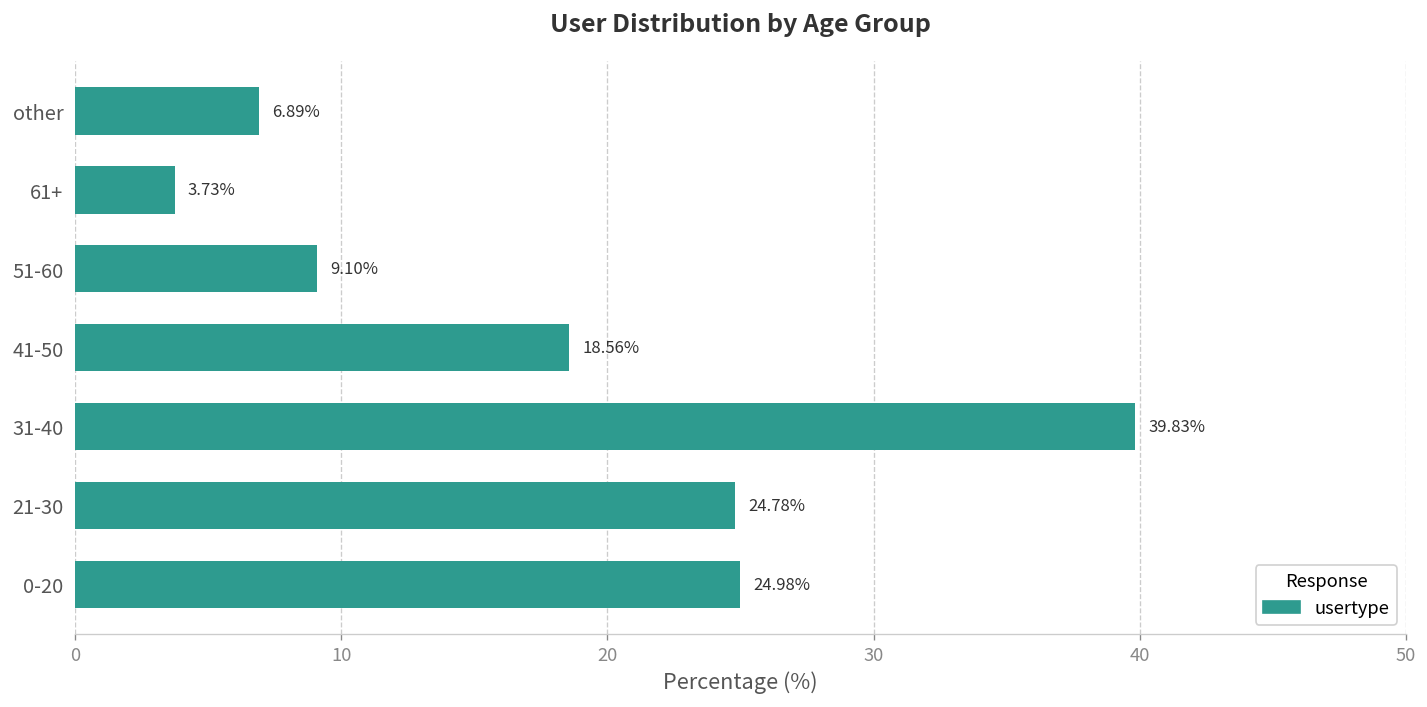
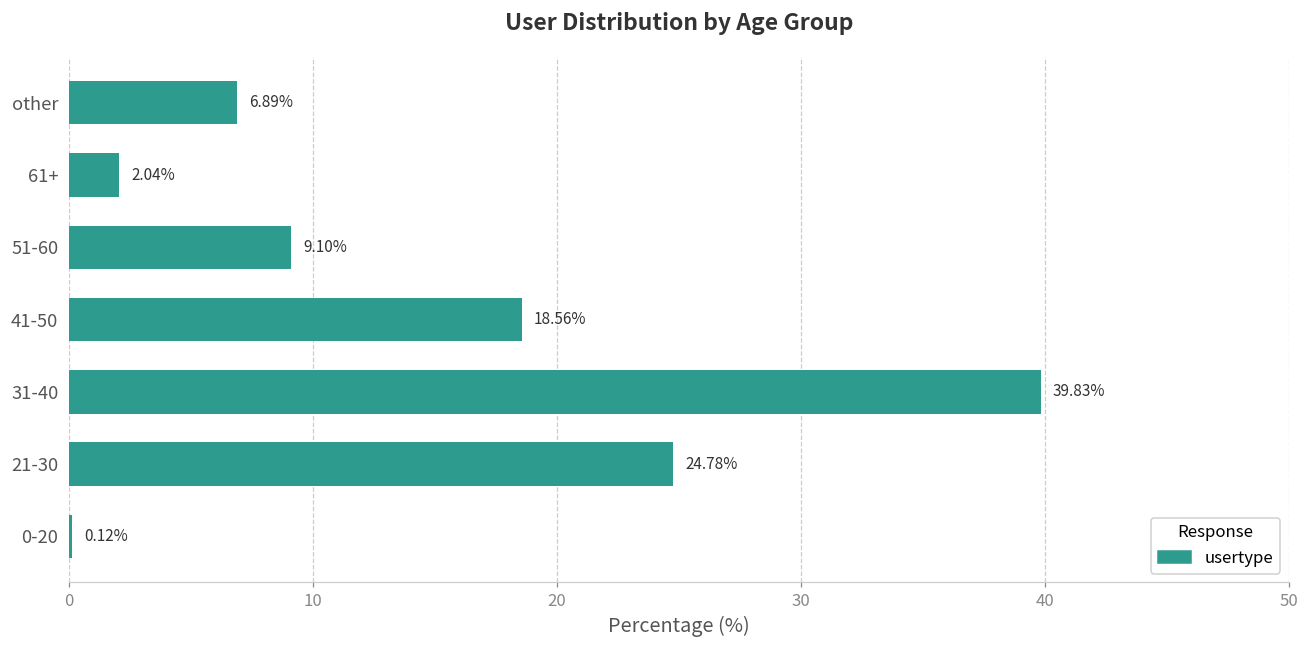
61+: 3.73% -> 2.04%
0-20: 24.98% -> 0.12%
